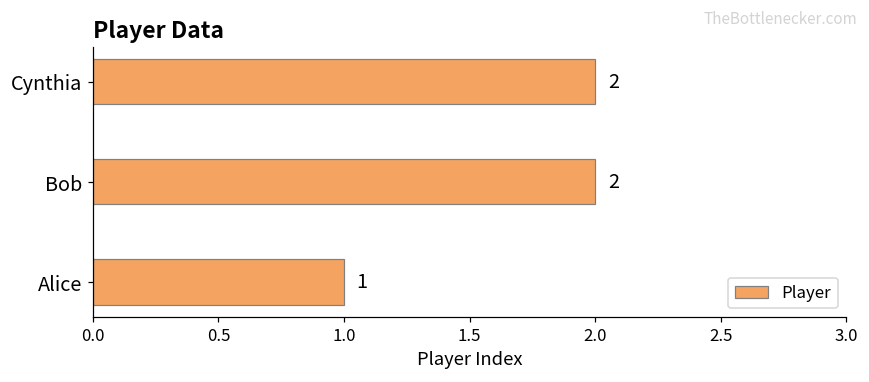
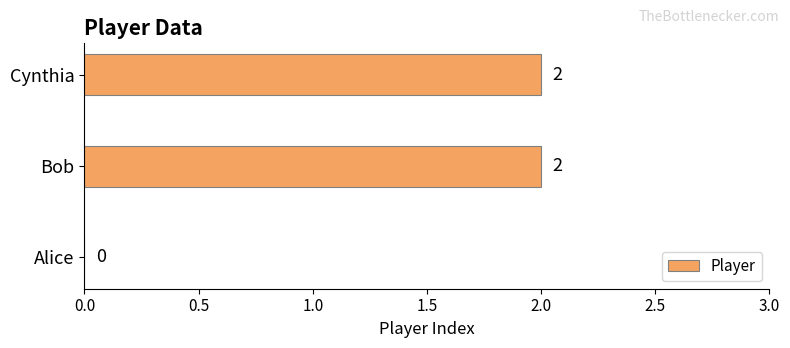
Alice: 1 -> 0
